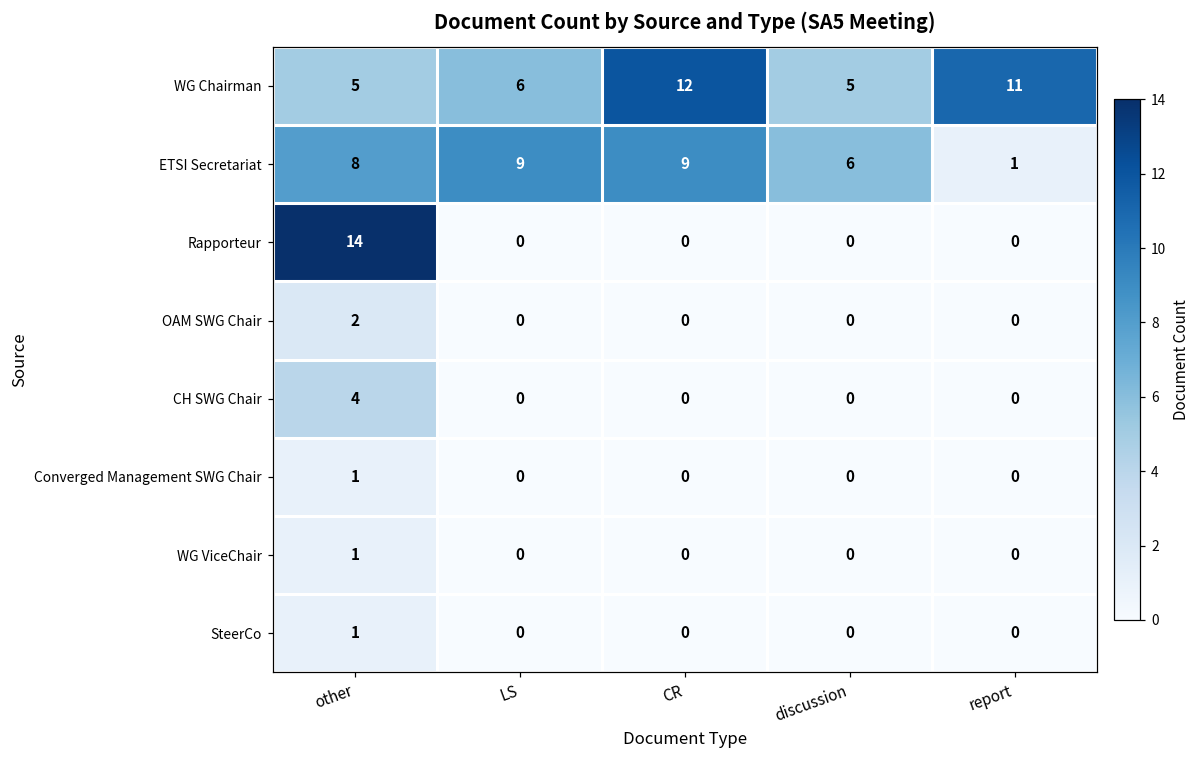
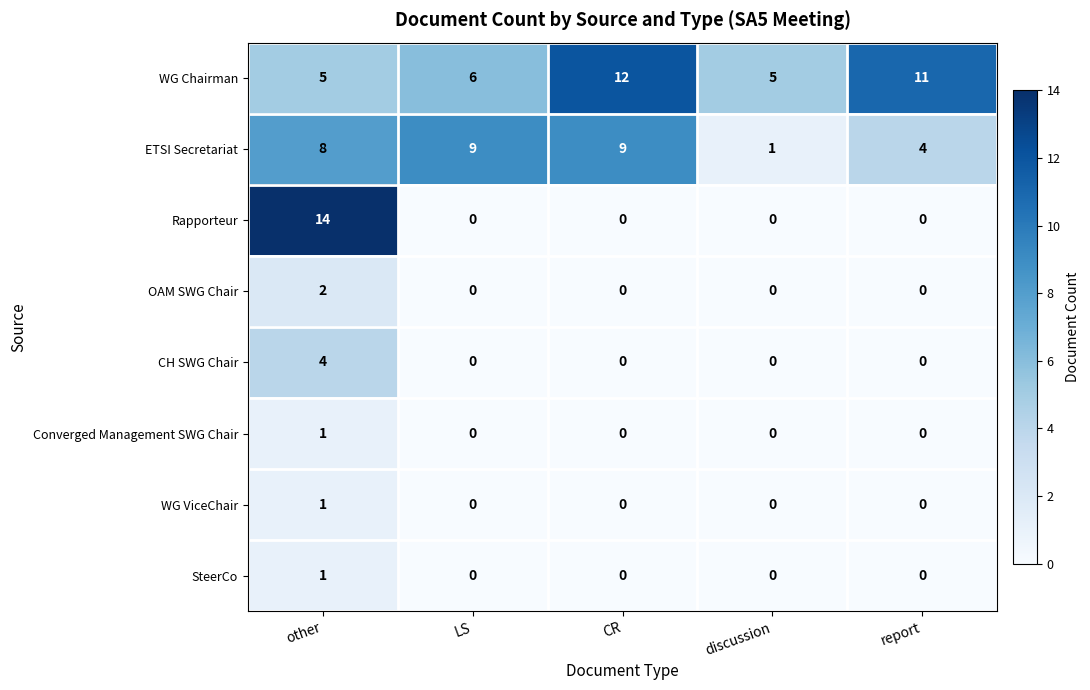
ETSI Secretariat, discussion: 6 -> 1
ETSI Secretariat, report: 1 -> 4
